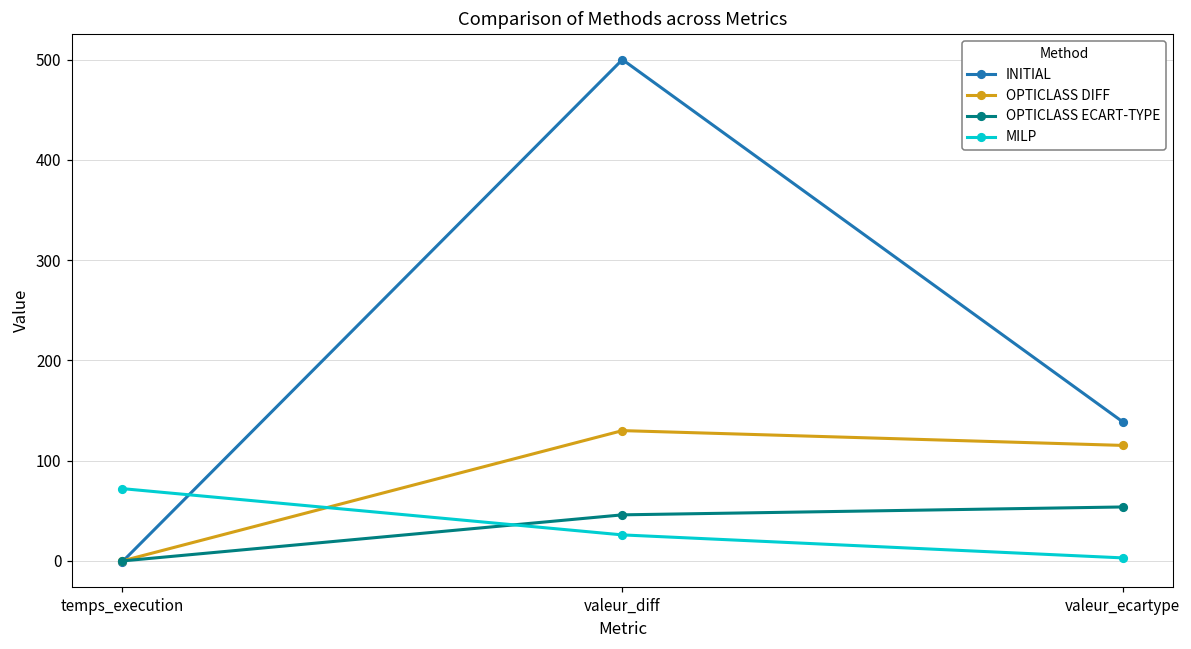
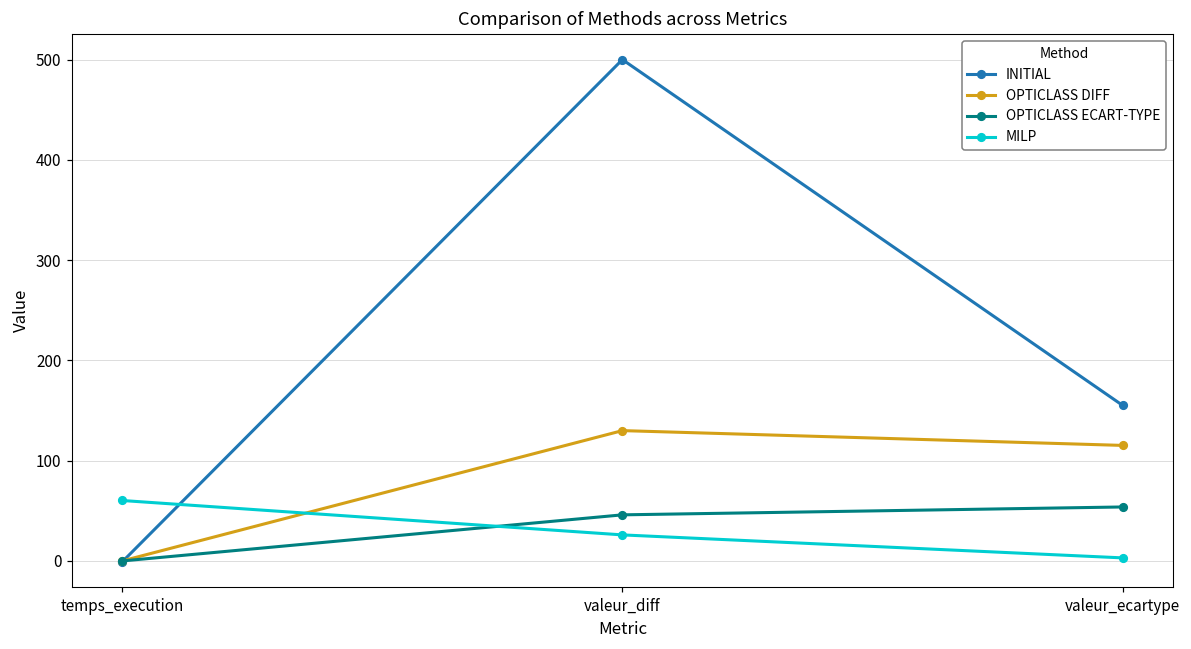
MILP, temps_execution: 70 -> 60
INITIAL, valeur_ecartype: 140 -> 160
